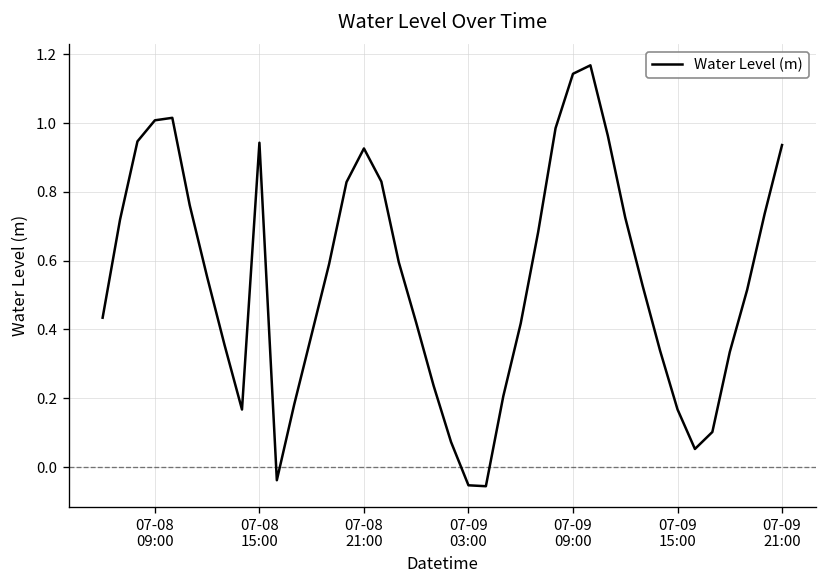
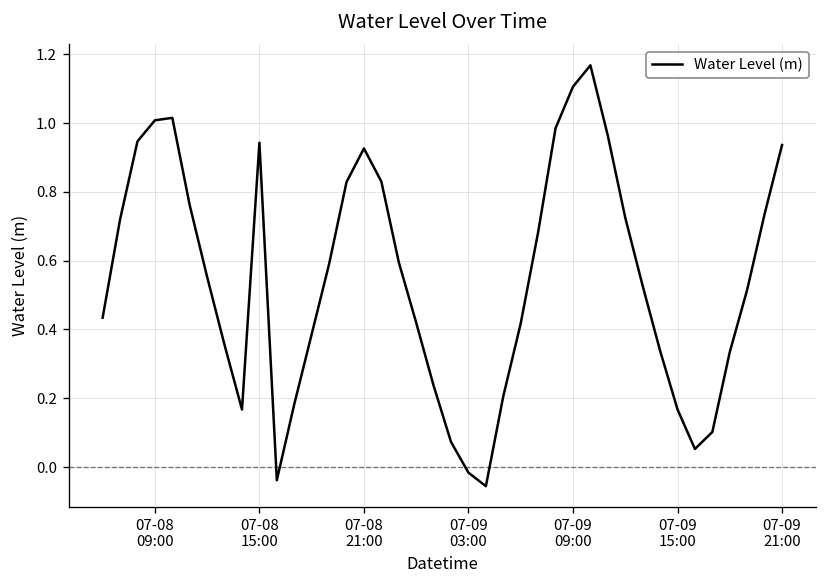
07-09 03:00: -0.05 -> -0.02
07-09 09:00: 1.14 -> 1.11
